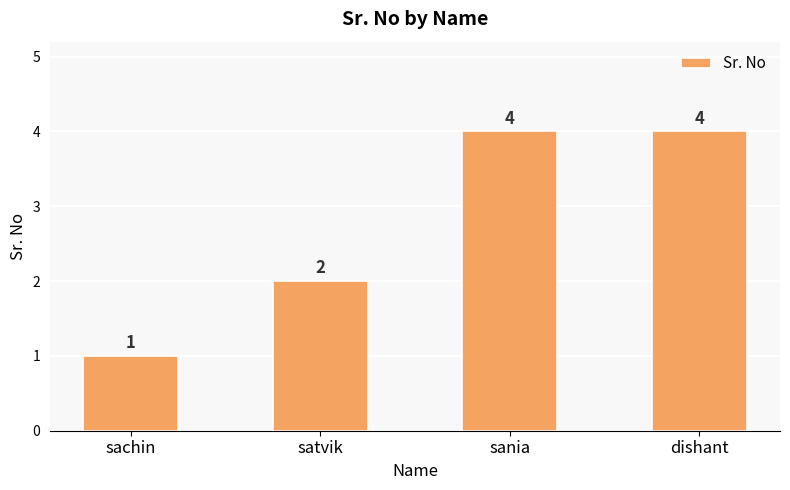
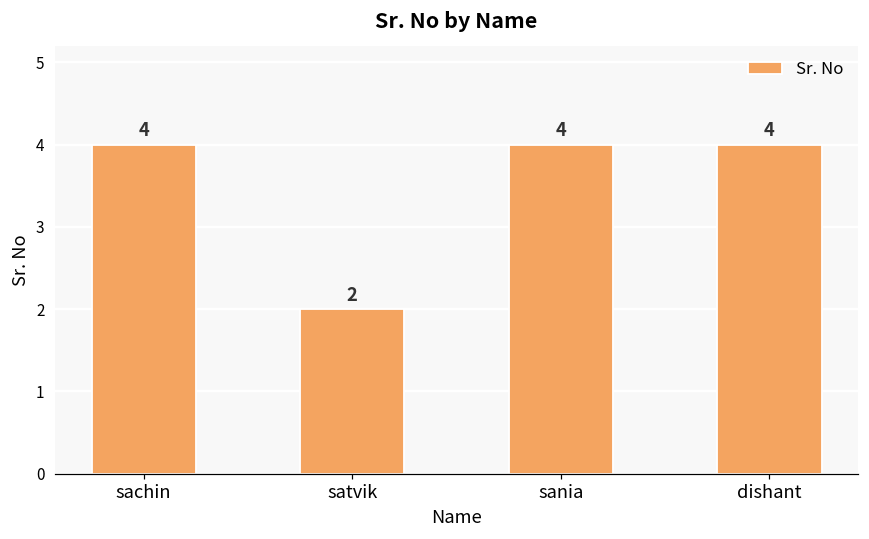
sachin: 1 -> 4
